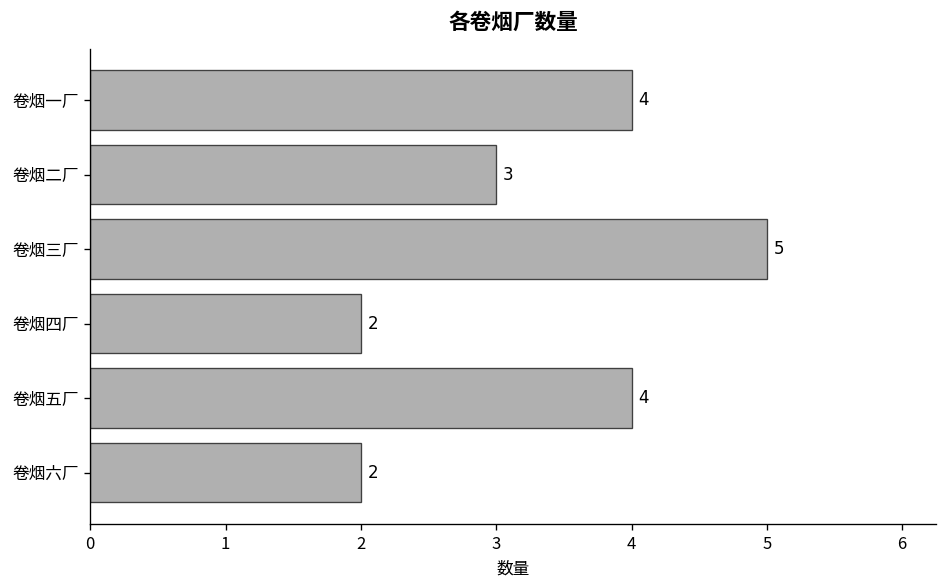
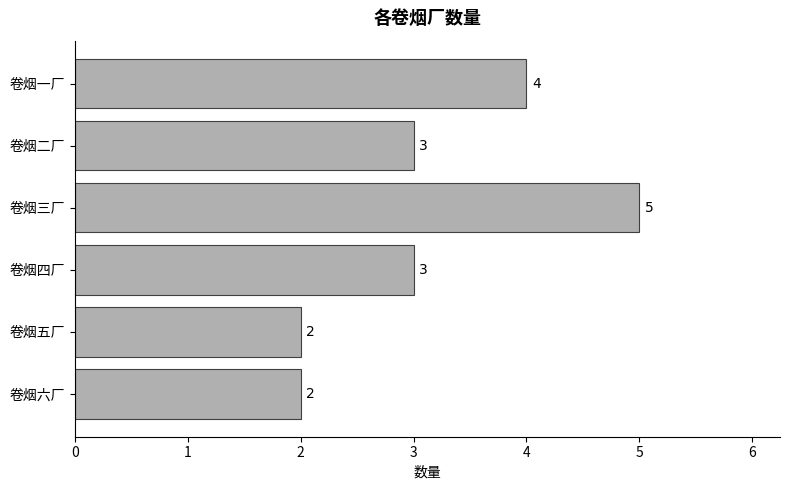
卷烟四厂: 2 -> 3
卷烟五厂: 4 -> 2
